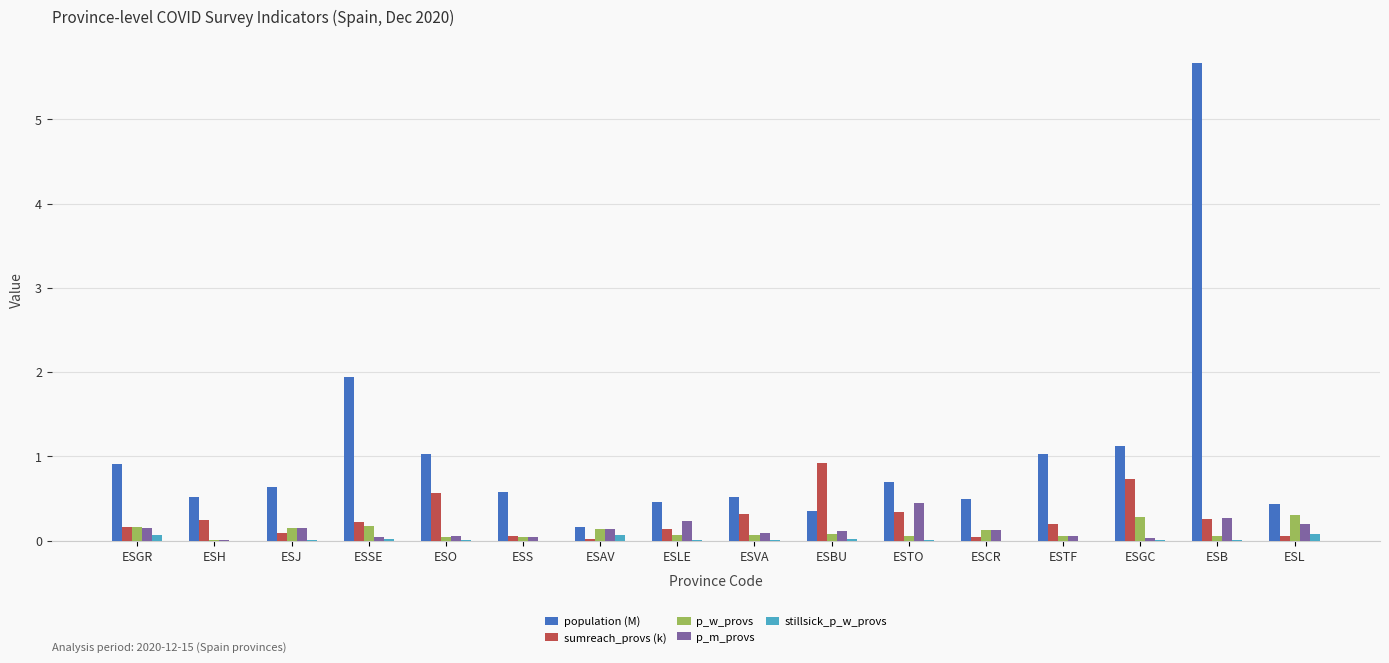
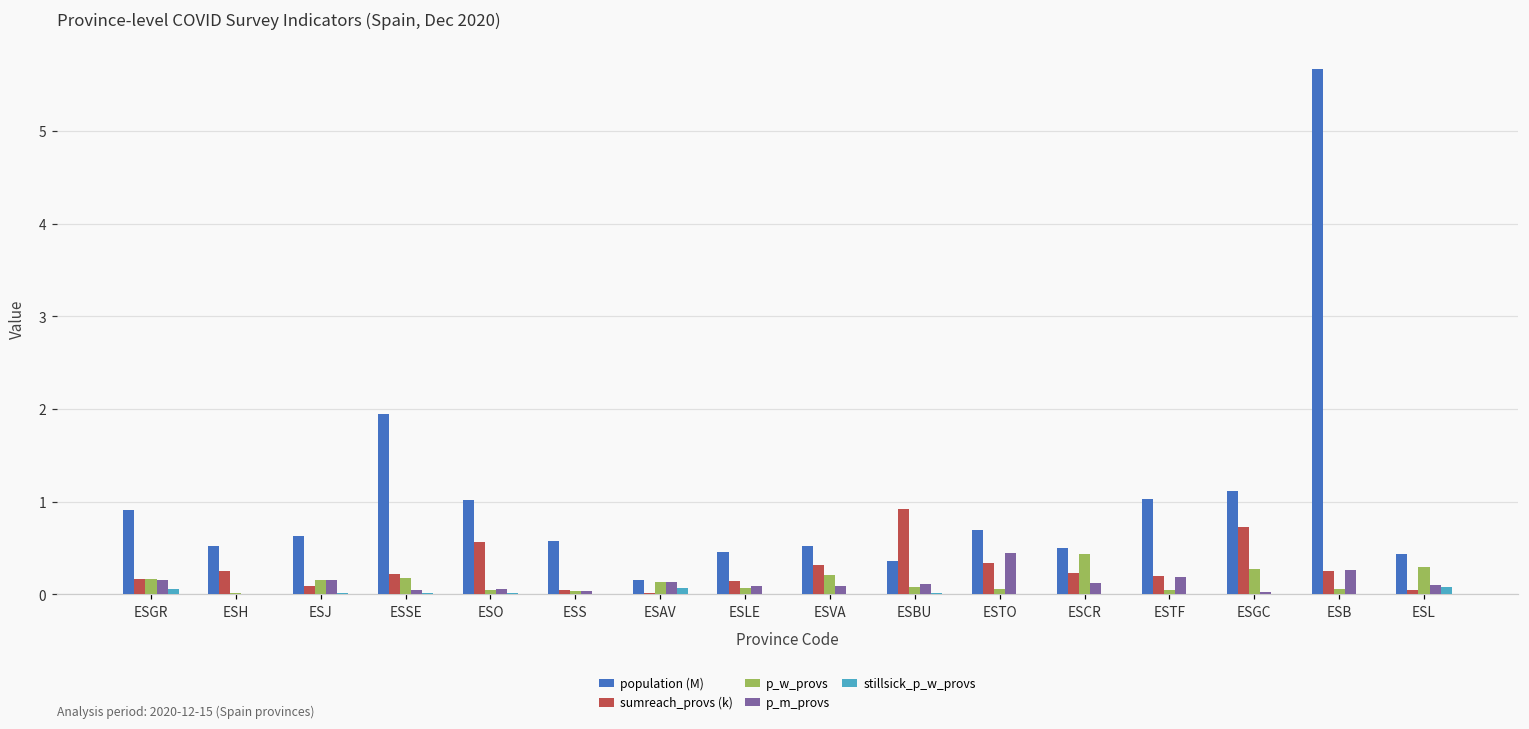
p_m_provs, ESLE: 0.2 -> 0.1
p_w_provs, ESVA: 0.1 -> 0.2
sumreach_provs (k), ESCR: 0.0 -> 0.2
p_w_provs, ESCR: 0.1 -> 0.4
p_m_provs, ESTF: 0.1 -> 0.2
p_m_provs, ESL: 0.2 -> 0.1
